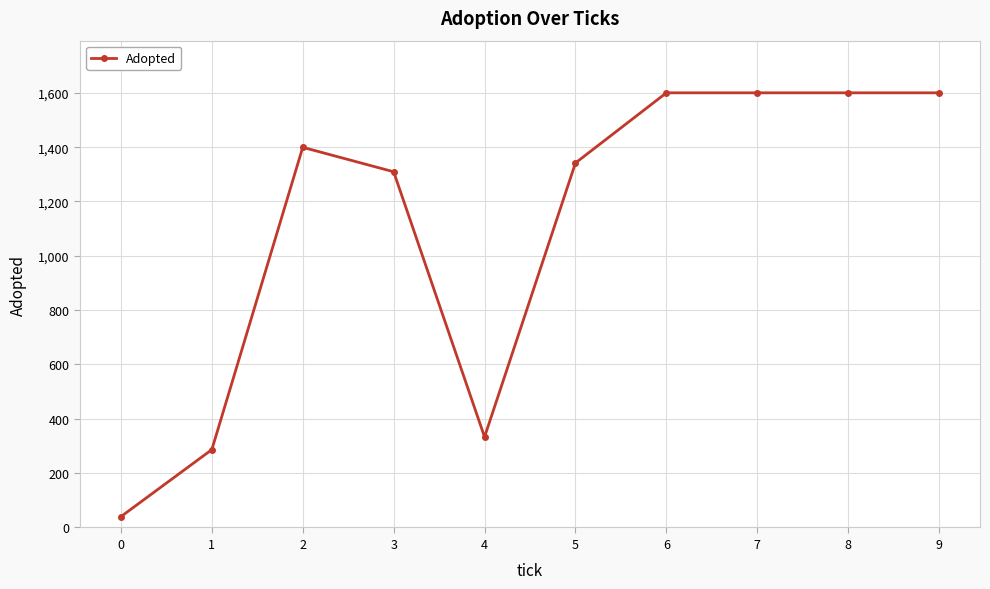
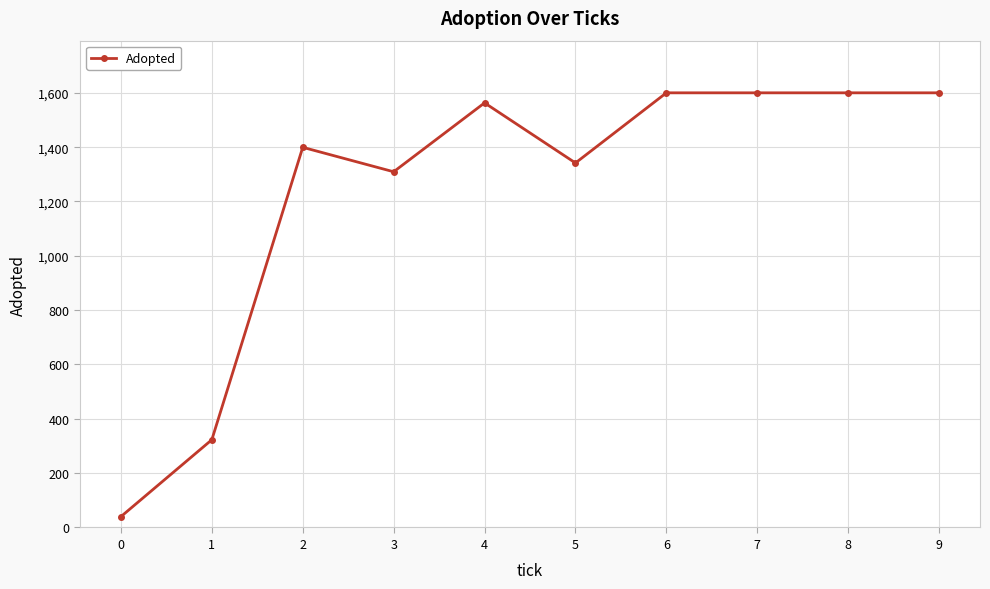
1: 290 -> 320
4: 330 -> 1,560
